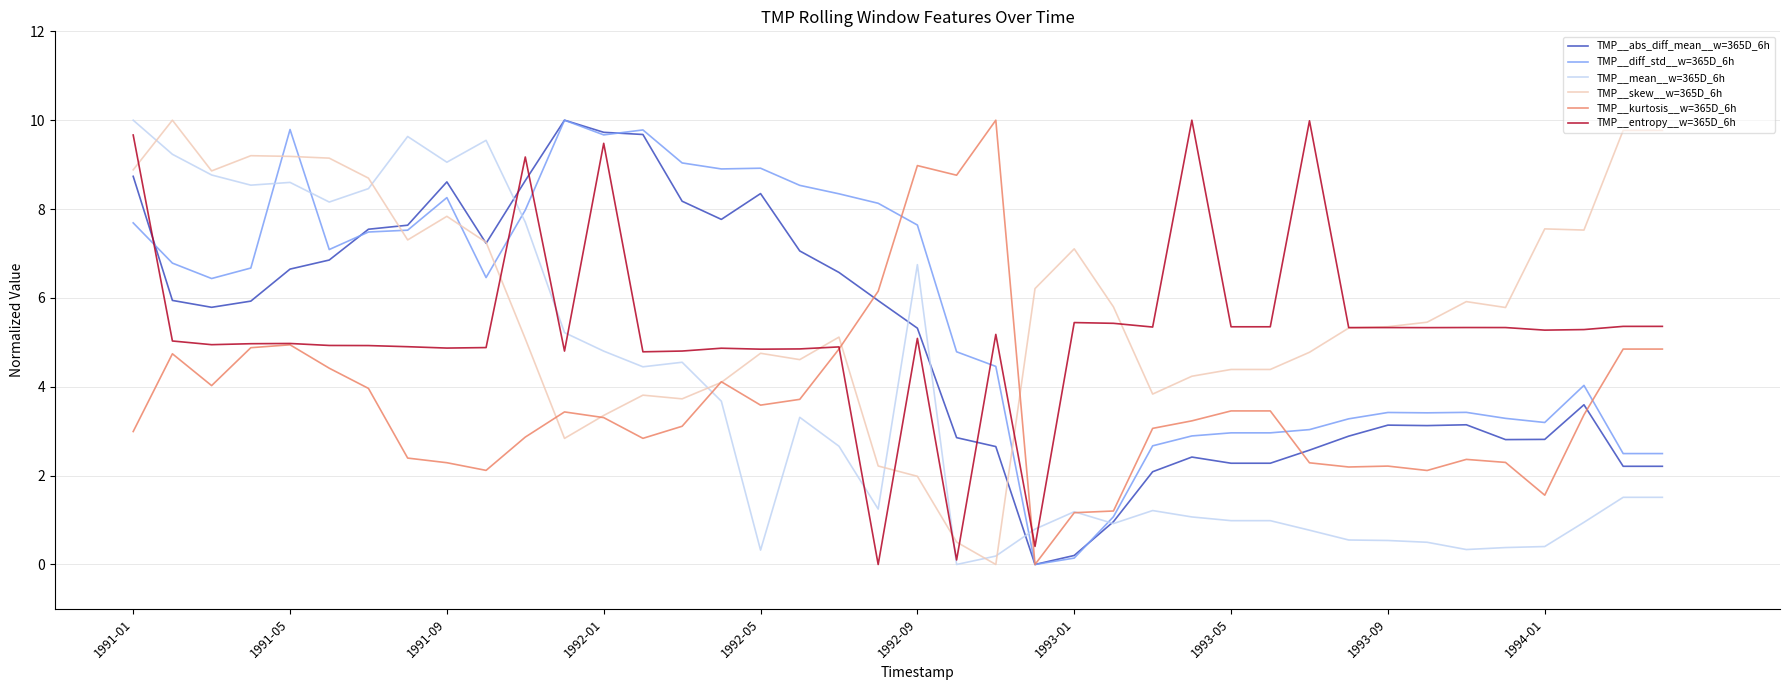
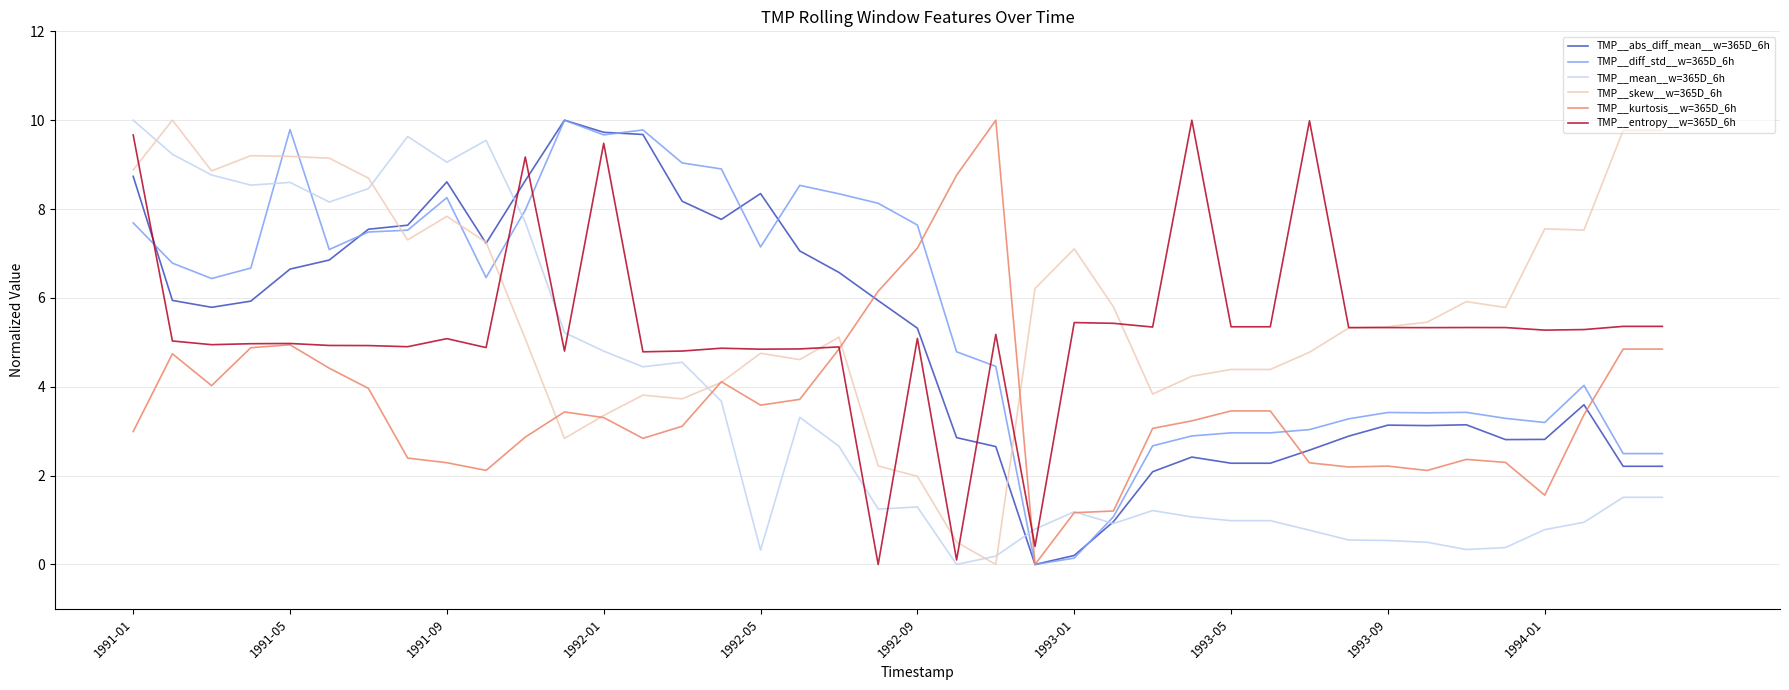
TMP__entropy__w=365D_6h, 1991-09: 4.9 -> 5.1
TMP__diff_std__w=365D_6h, 1992-05: 8.9 -> 7.1
TMP__mean__w=365D_6h, 1992-09: 6.7 -> 1.3
TMP__kurtosis__w=365D_6h, 1992-09: 9.0 -> 7.1
TMP__mean__w=365D_6h, 1994-01: 0.4 -> 0.8
